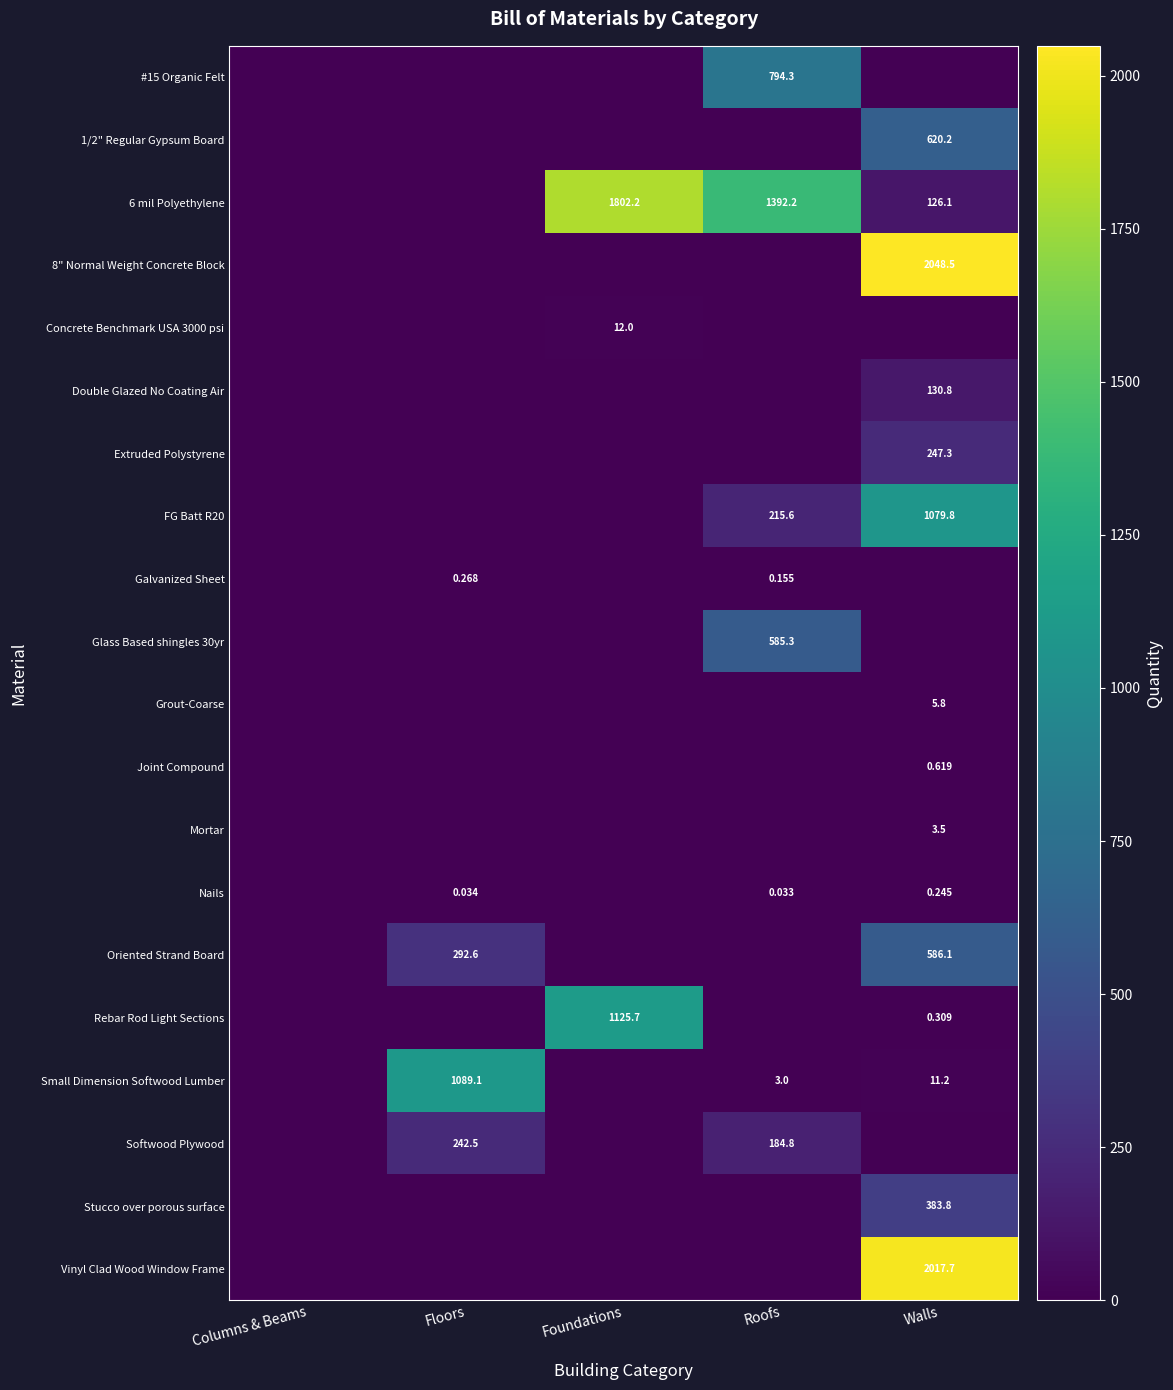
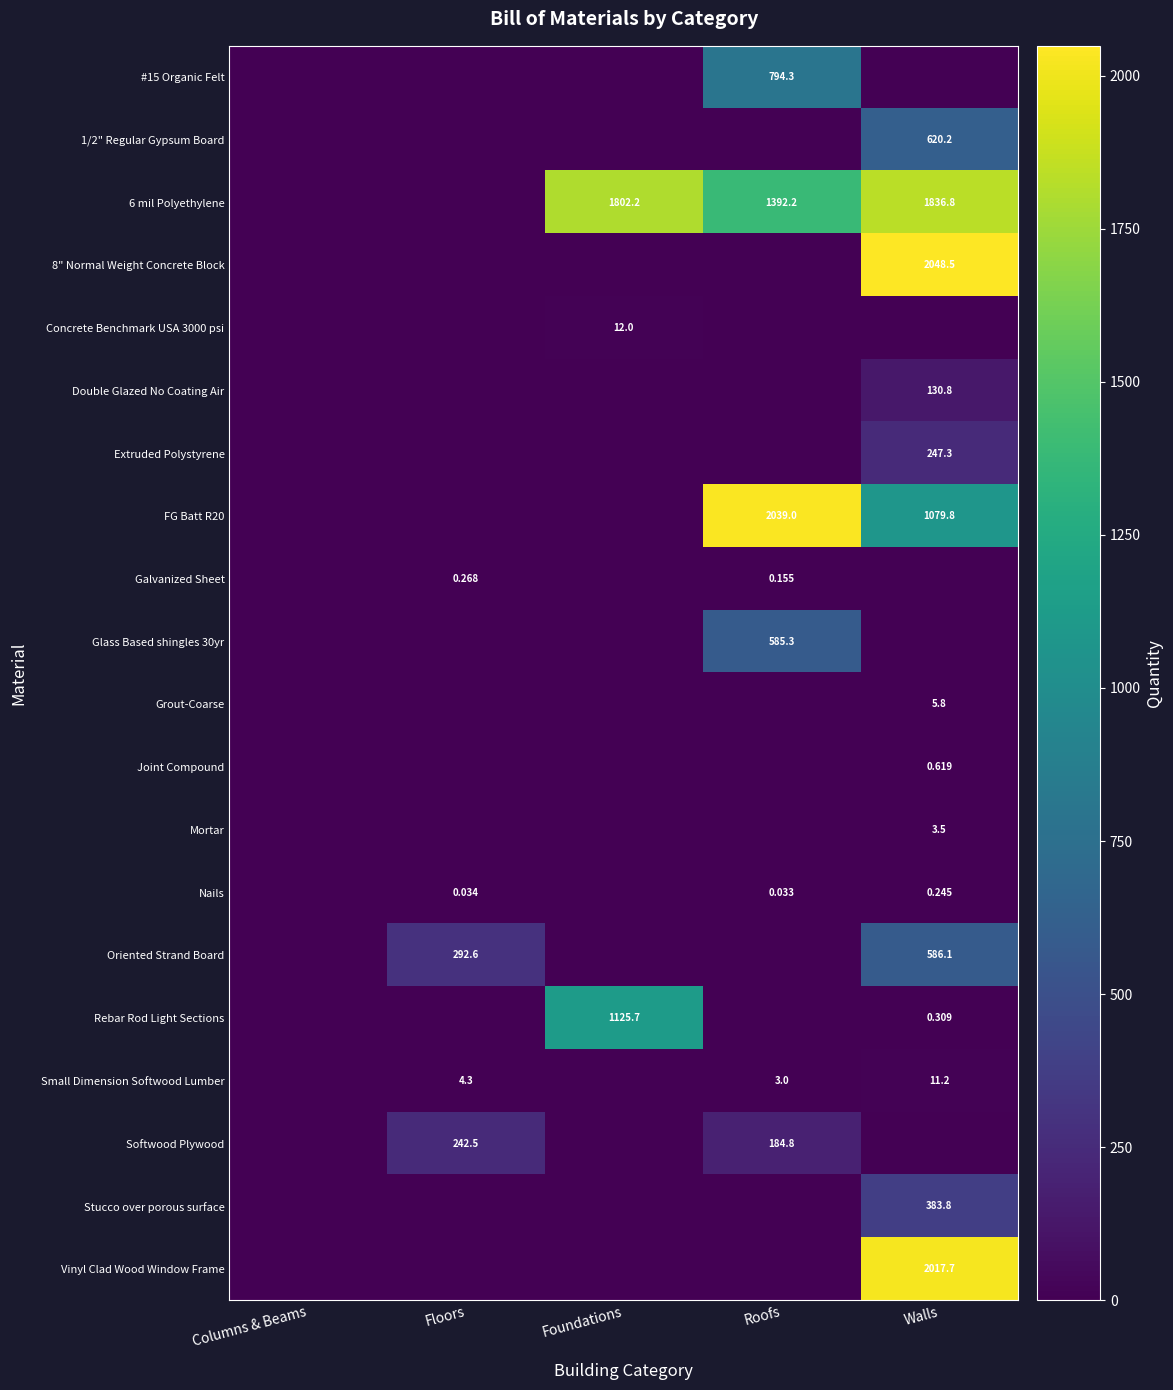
6 mil Polyethylene, Walls: 126.1 -> 1836.8
FG Batt R20, Roofs: 215.6 -> 2039.0
Small Dimension Softwood Lumber, Floors: 1089.1 -> 4.3
